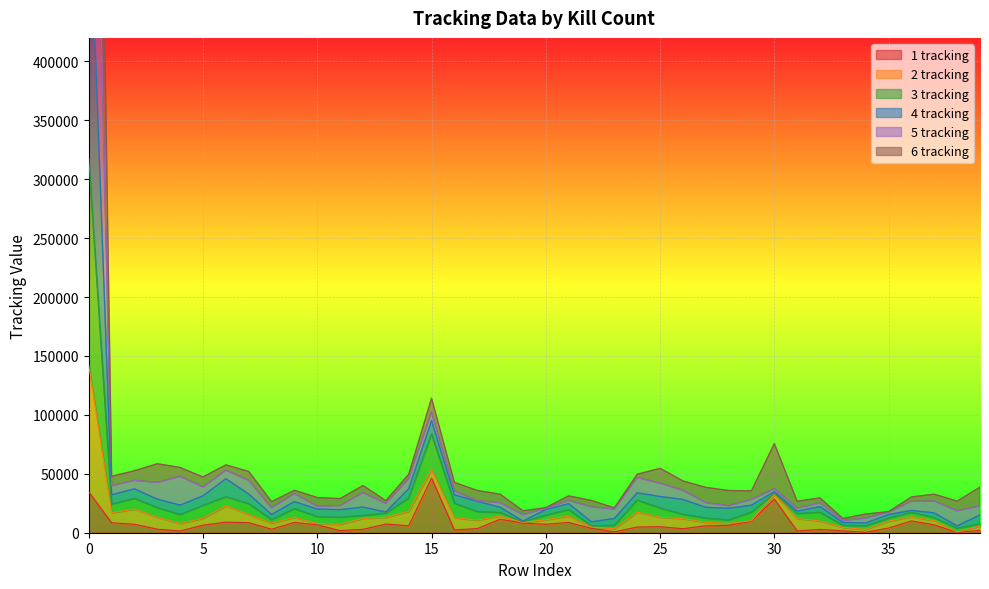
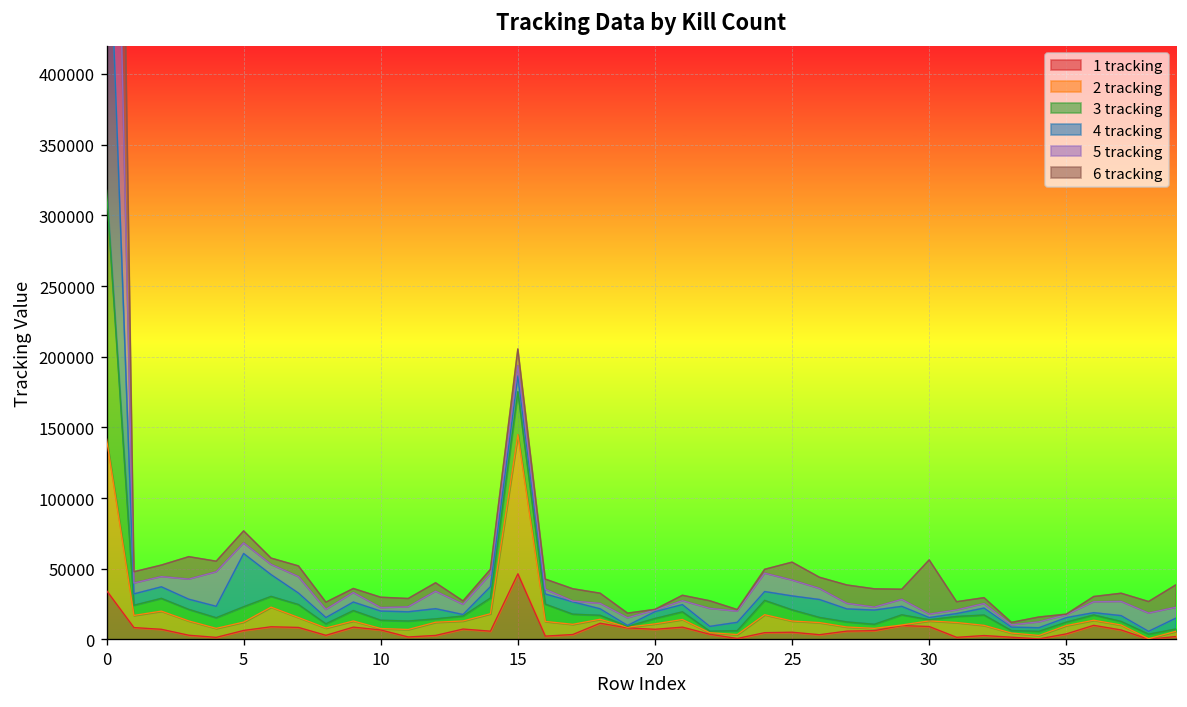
4 tracking, 5: 8000 -> 38000
2 tracking, 15: 7000 -> 99000
1 tracking, 30: 29000 -> 9000
